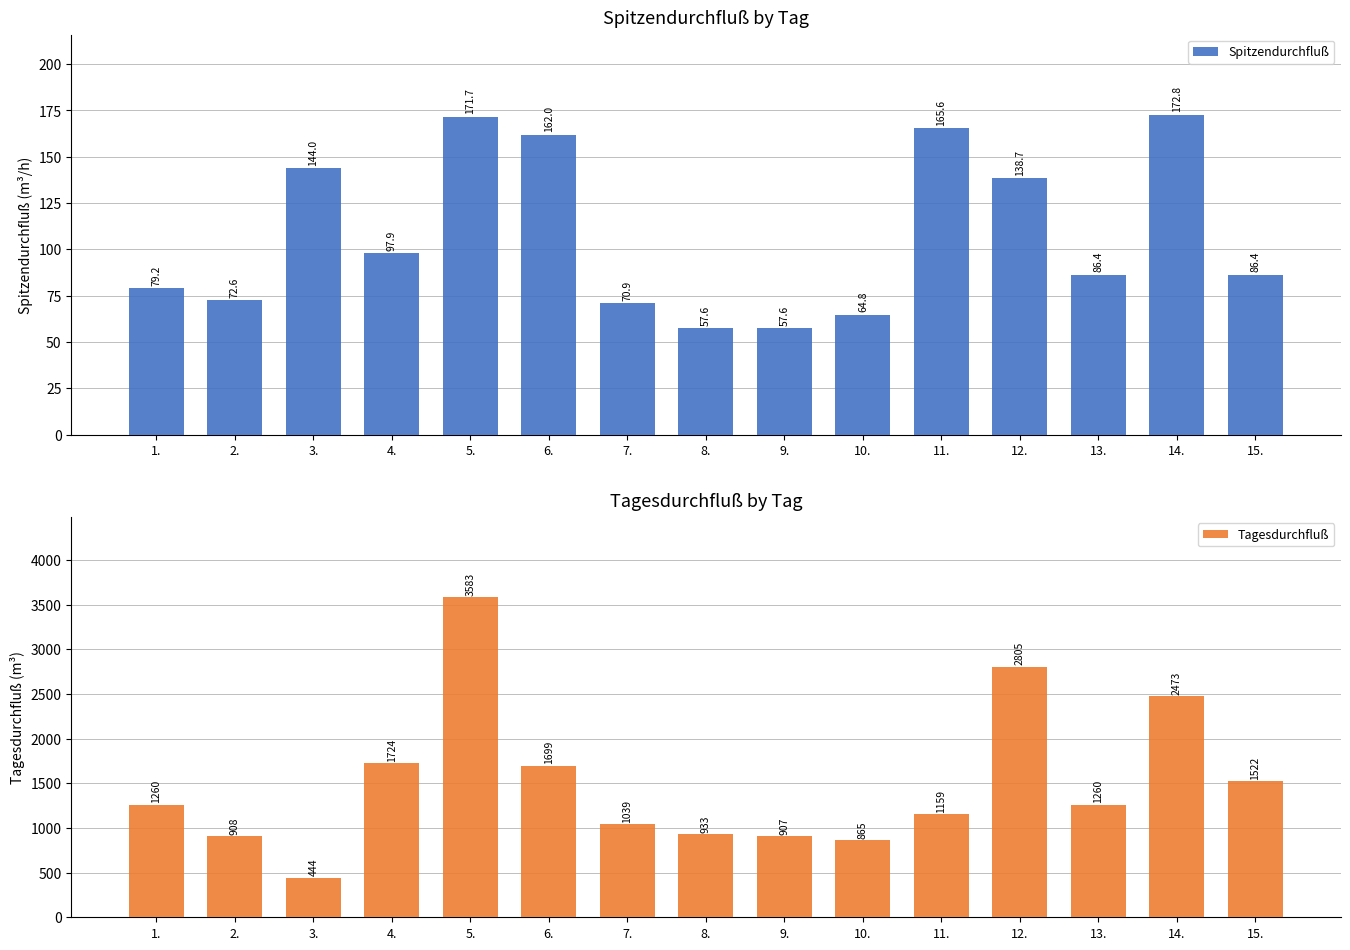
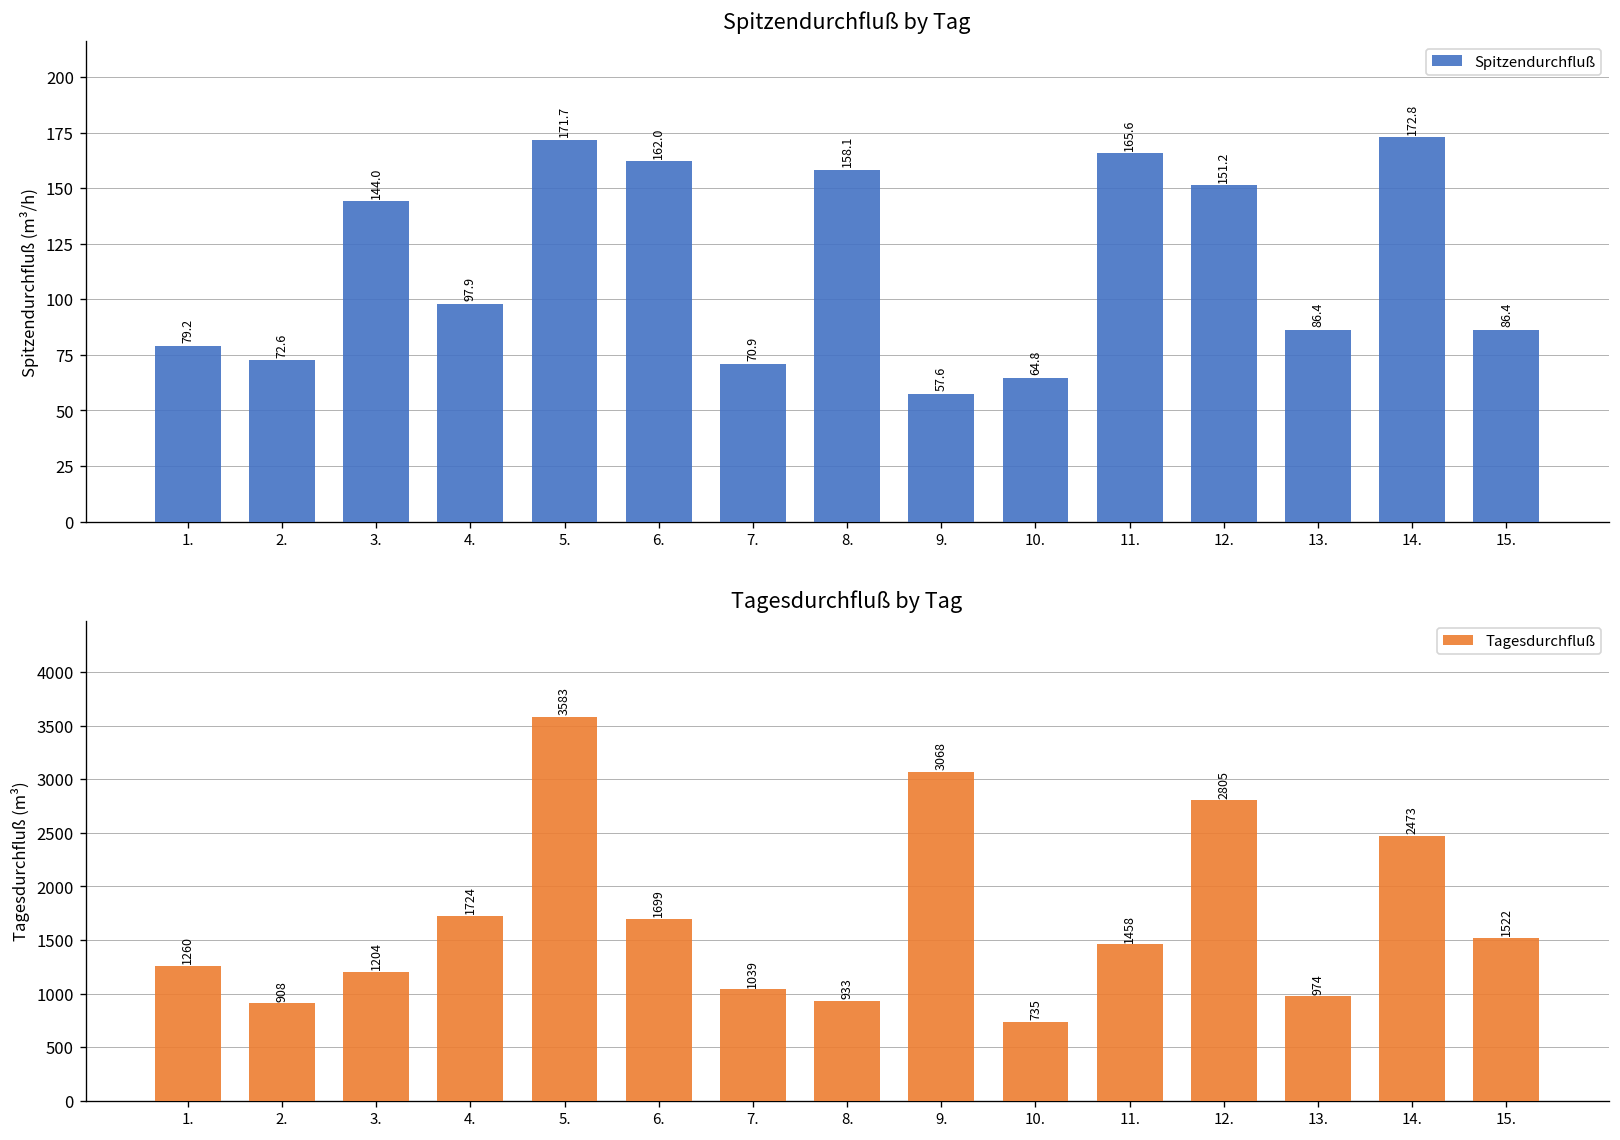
Spitzendurchfluß by Tag, 8.: 57.6 -> 158.1
Spitzendurchfluß by Tag, 12.: 138.7 -> 151.2
Tagesdurchfluß by Tag, 3.: 444 -> 1204
Tagesdurchfluß by Tag, 9.: 907 -> 3068
Tagesdurchfluß by Tag, 10.: 865 -> 735
Tagesdurchfluß by Tag, 11.: 1159 -> 1458
Tagesdurchfluß by Tag, 13.: 1260 -> 974
